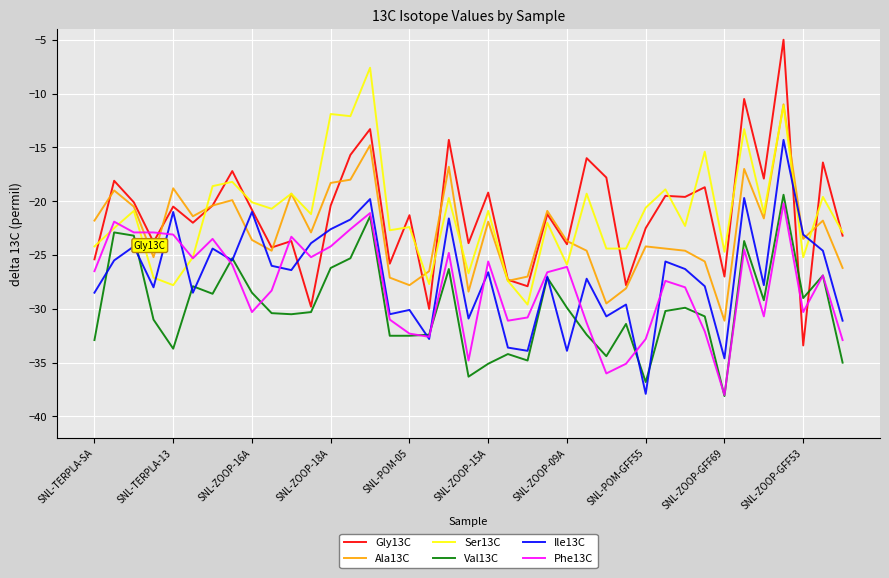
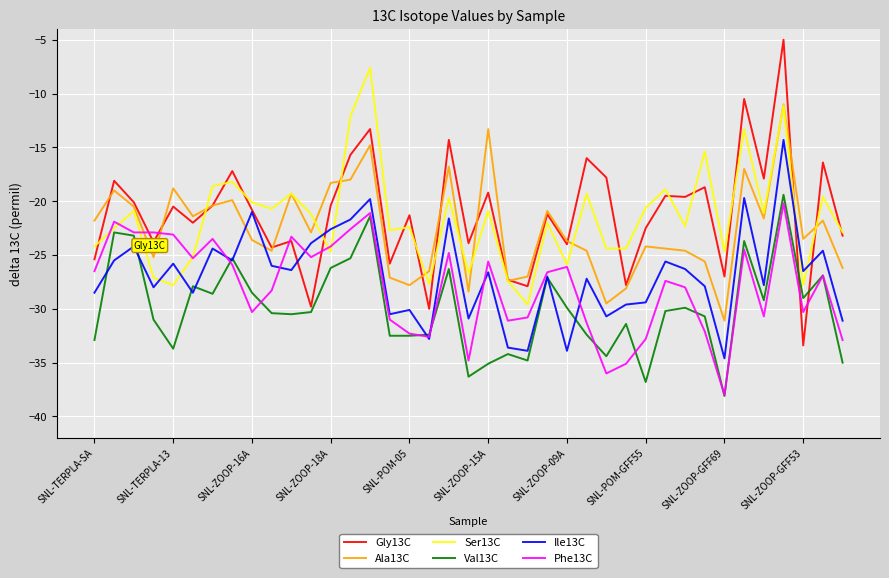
Ile13C, SNL-TERPLA-13: -21.0 -> -25.8
Ser13C, SNL-ZOOP-18A: -11.9 -> -24.7
Ala13C, SNL-ZOOP-15A: -21.9 -> -13.3
Ile13C, SNL-POM-GFF55: -37.9 -> -29.4
Ser13C, SNL-ZOOP-GFF53: -25.2 -> -27.8
Ile13C, SNL-ZOOP-GFF53: -23.1 -> -26.5
